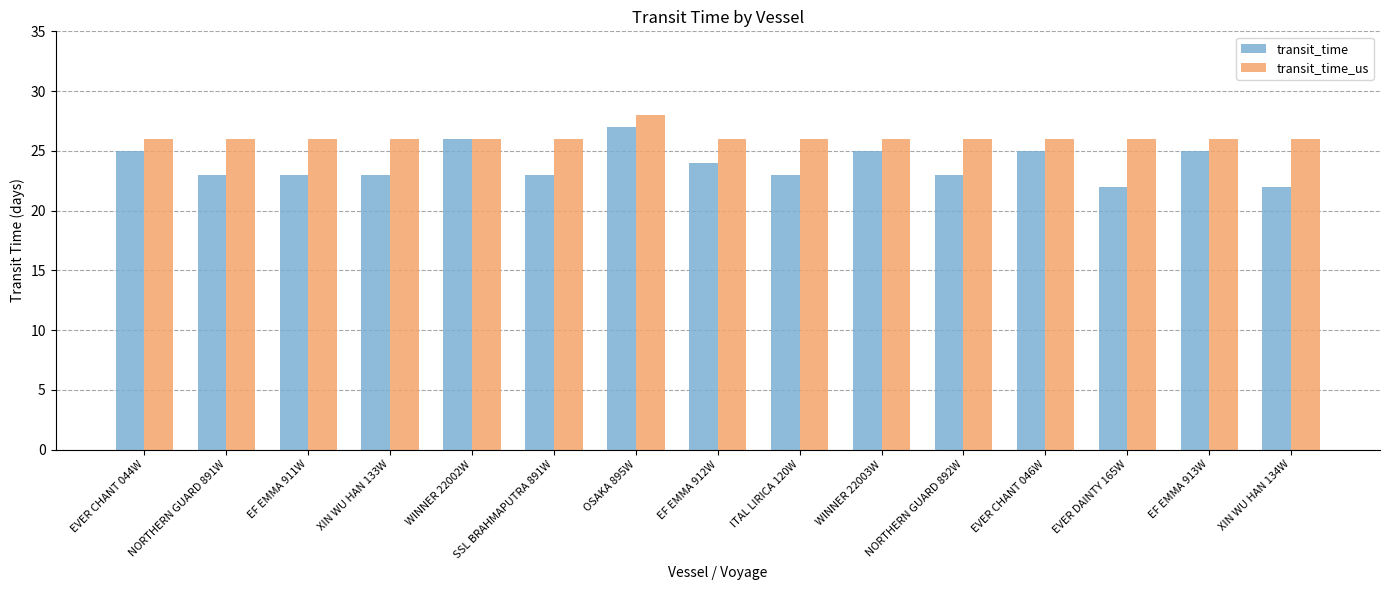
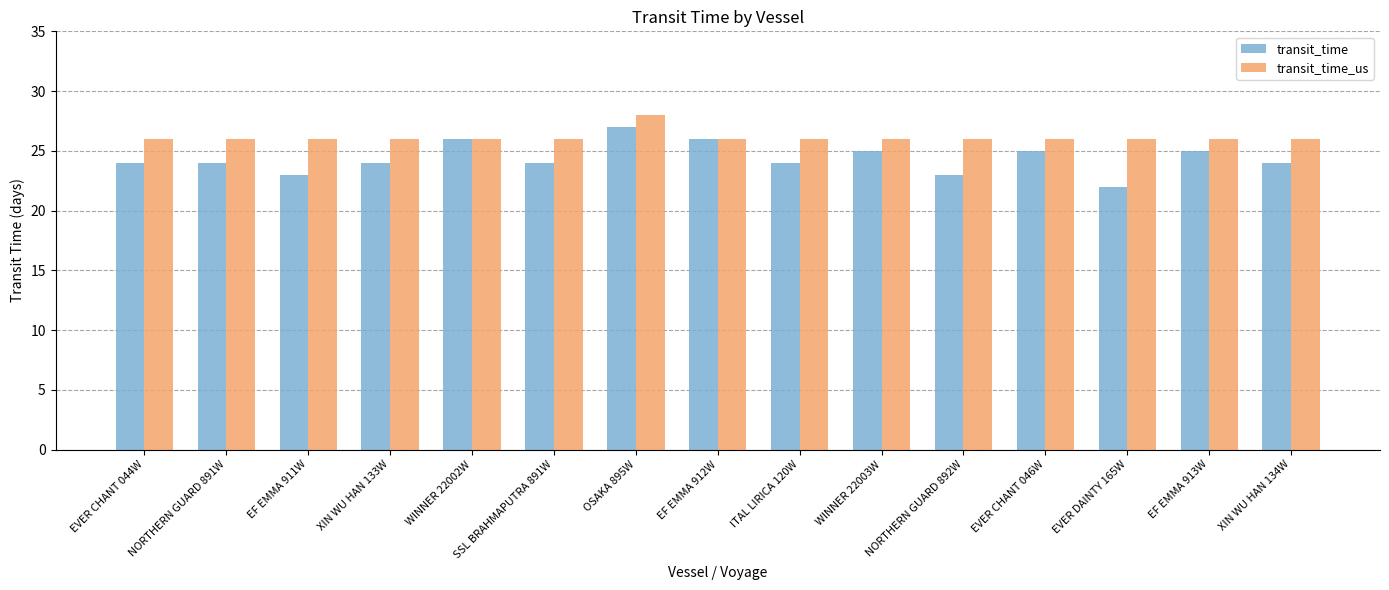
transit_time, EVER CHANT 044W: 25 -> 24
transit_time, NORTHERN GUARD 891W: 23 -> 24
transit_time, XIN WU HAN 133W: 23 -> 24
transit_time, SSL BRAHMAPUTRA 891W: 23 -> 24
transit_time, EF EMMA 912W: 24 -> 26
transit_time, ITAL LIRICA 120W: 23 -> 24
transit_time, XIN WU HAN 134W: 22 -> 24
